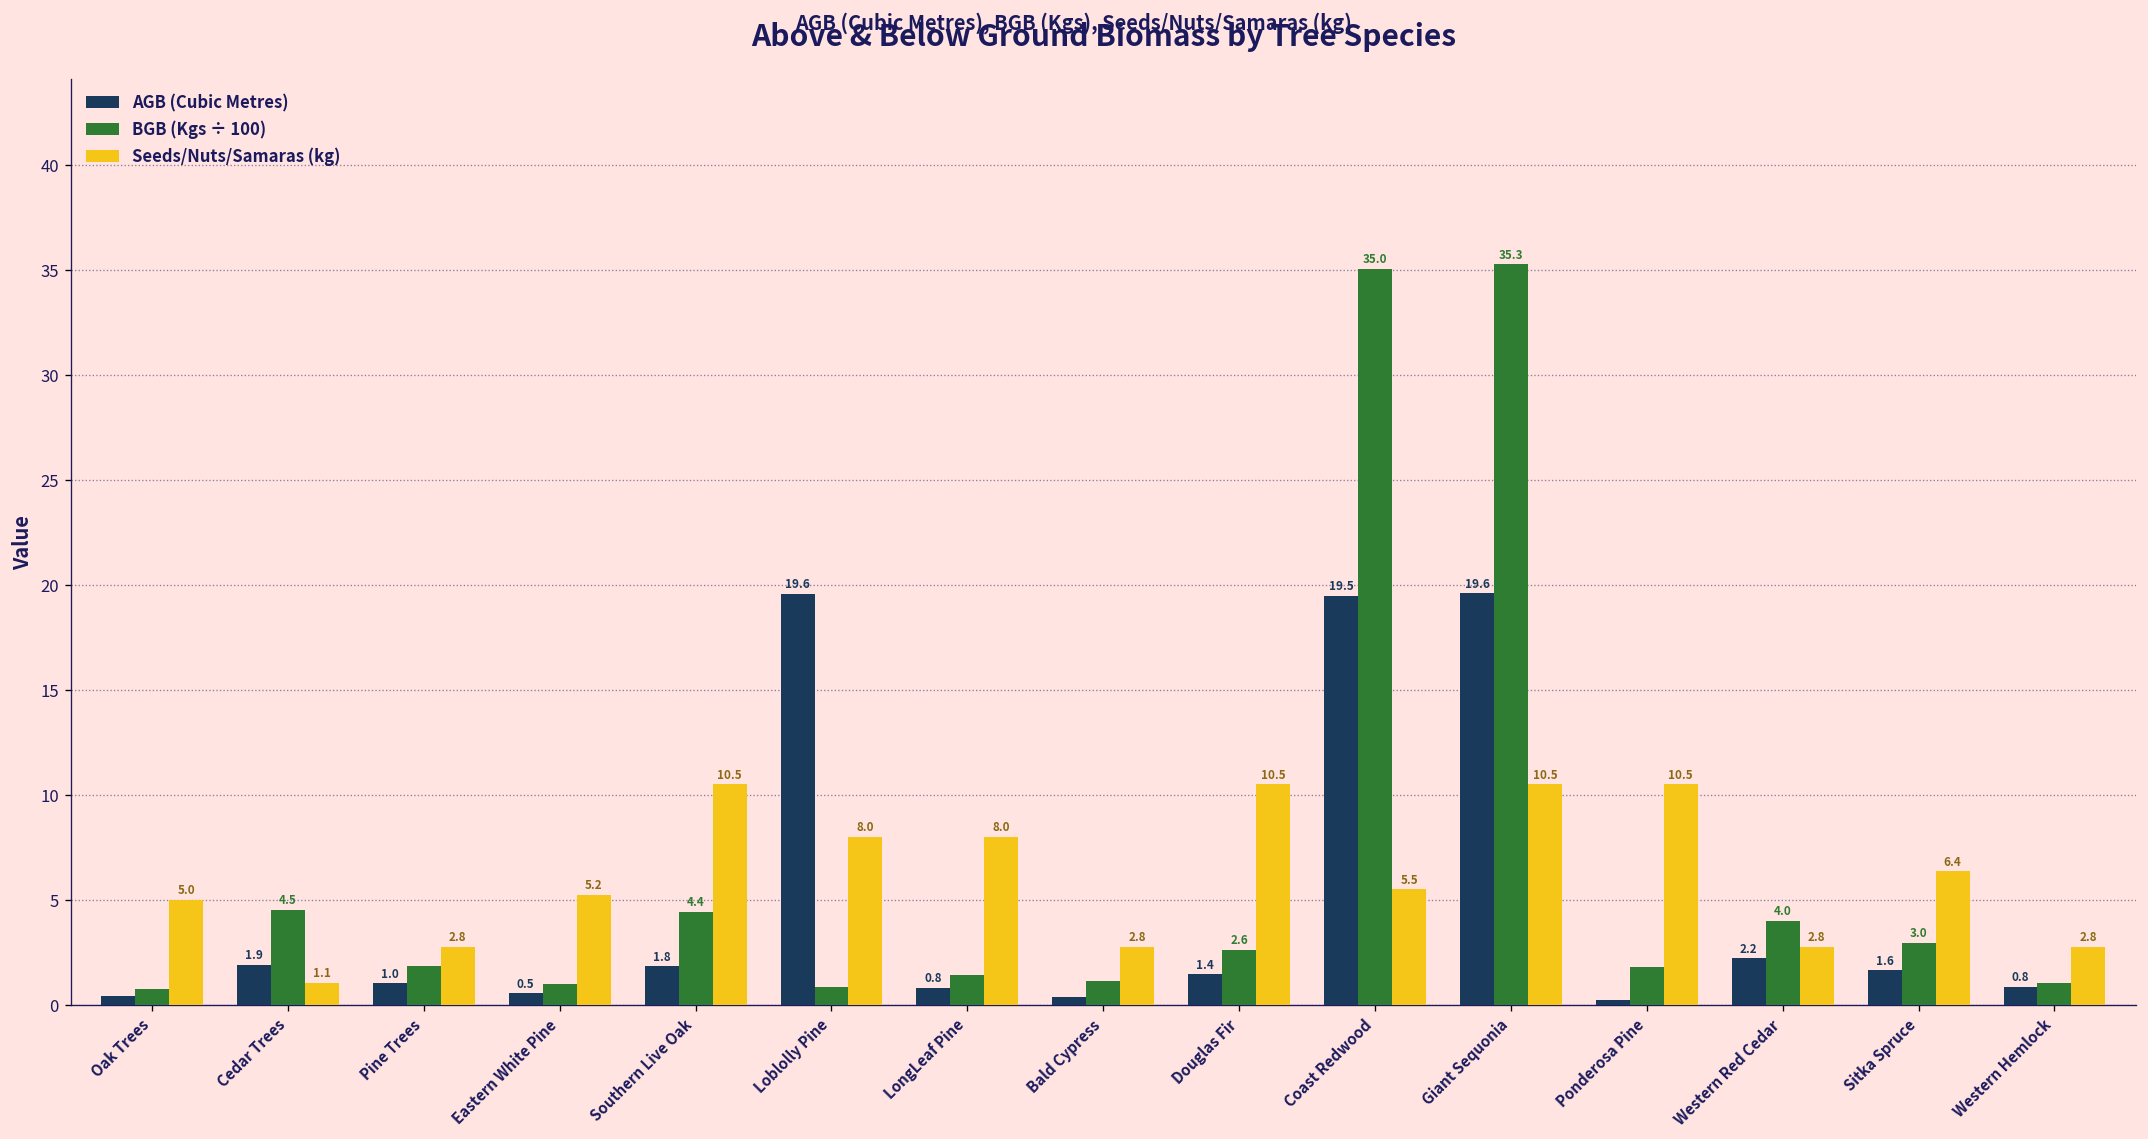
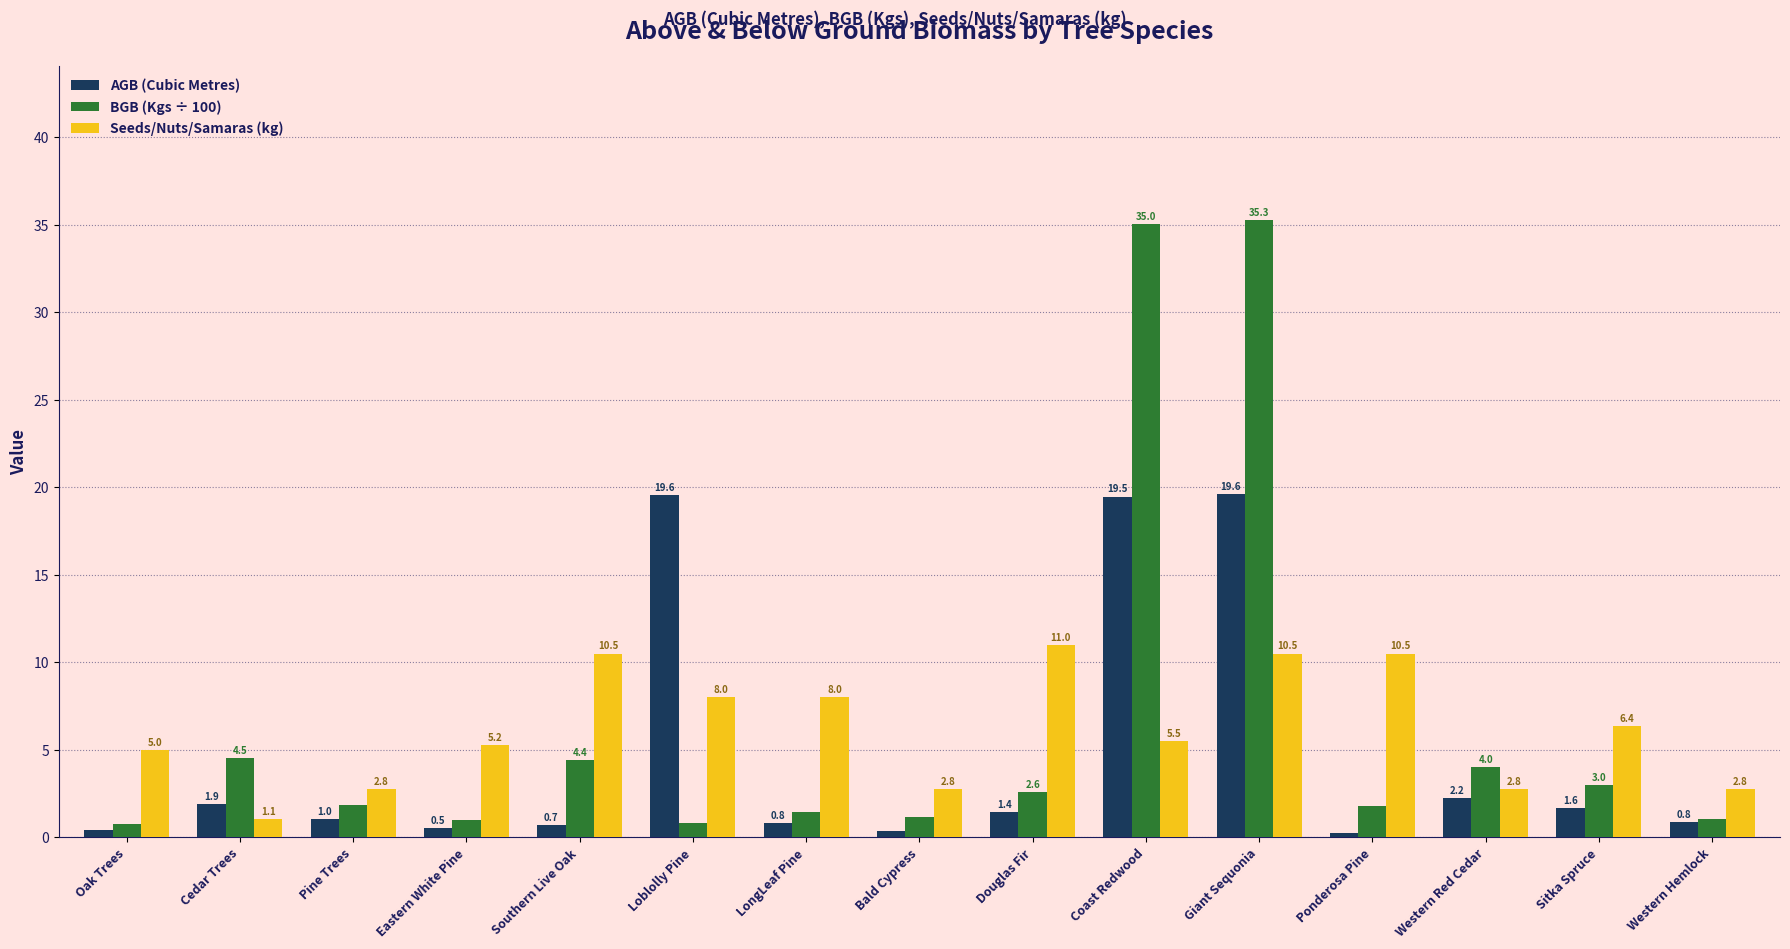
AGB (Cubic Metres), Southern Live Oak: 1.8 -> 0.7
Seeds/Nuts/Samaras (kg), Douglas Fir: 10.5 -> 11.0
